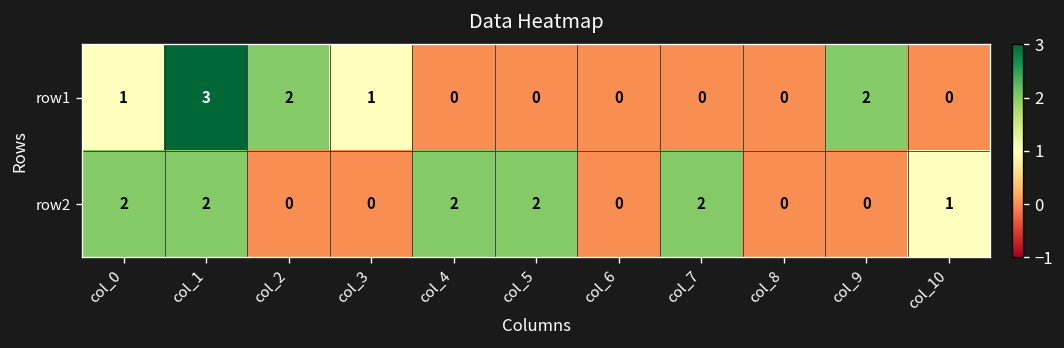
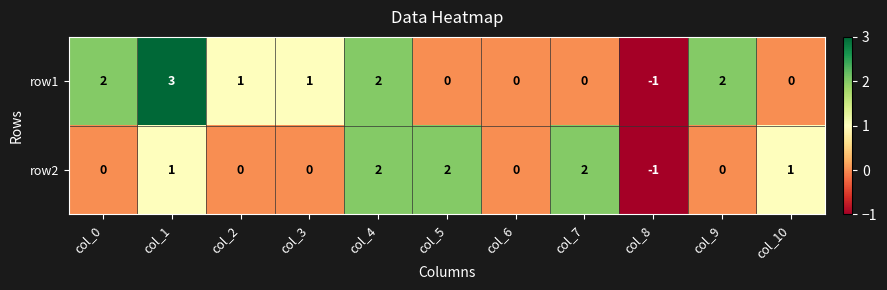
row1, col_0: 1 -> 2
row1, col_2: 2 -> 1
row1, col_4: 0 -> 2
row1, col_8: 0 -> -1
row2, col_0: 2 -> 0
row2, col_1: 2 -> 1
row2, col_8: 0 -> -1
